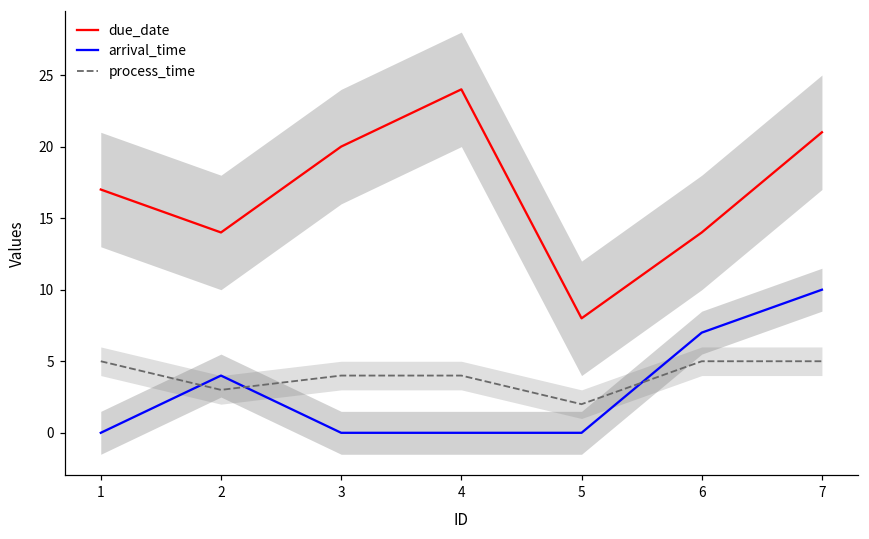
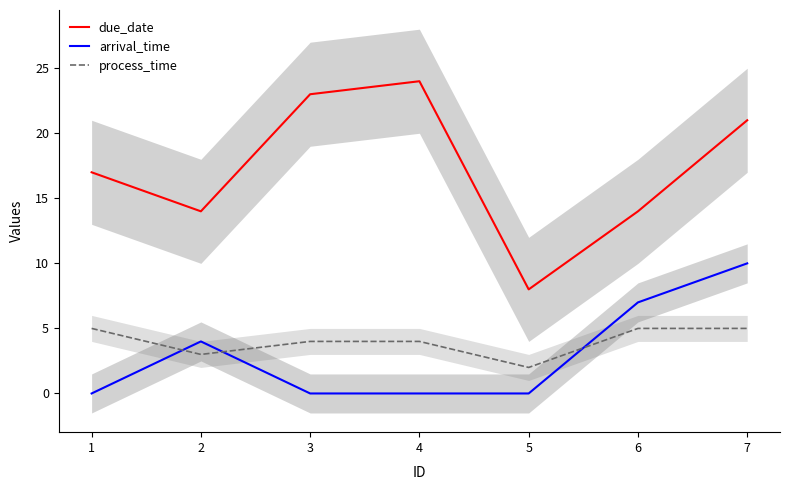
due_date, 3: 20 -> 23
